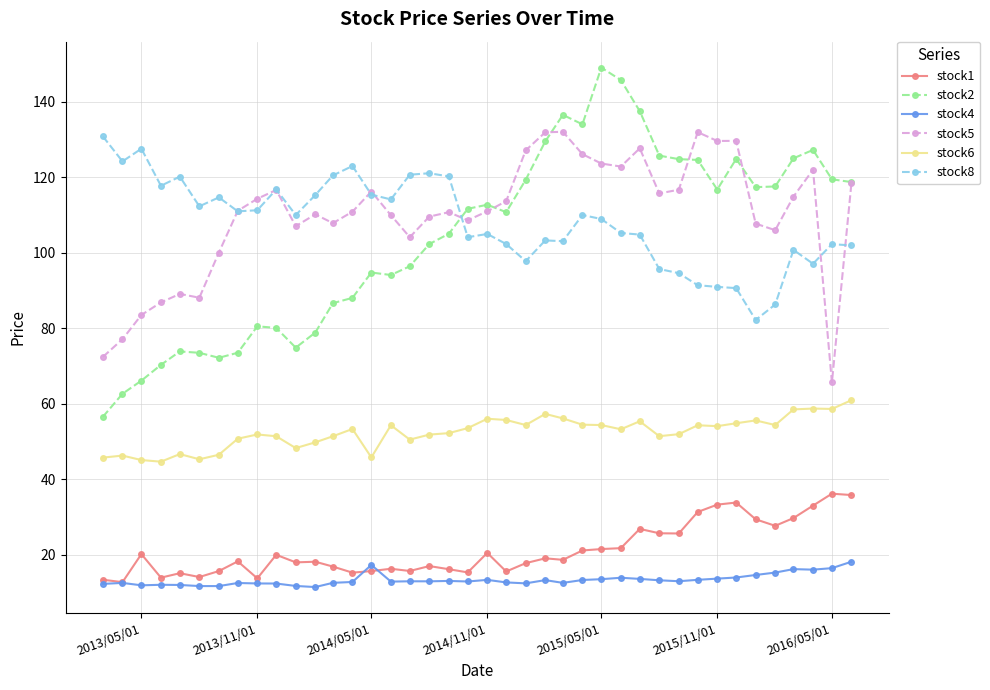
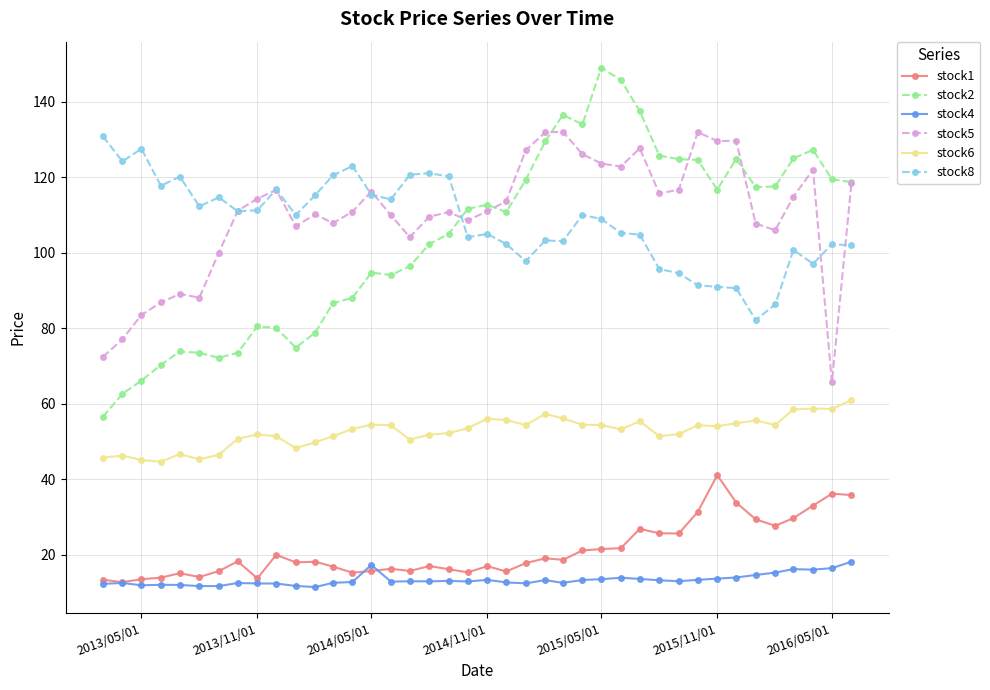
stock1, 2013/05/01: 20 -> 13
stock6, 2014/05/01: 46 -> 54
stock1, 2014/11/01: 20 -> 17
stock1, 2015/11/01: 33 -> 41
